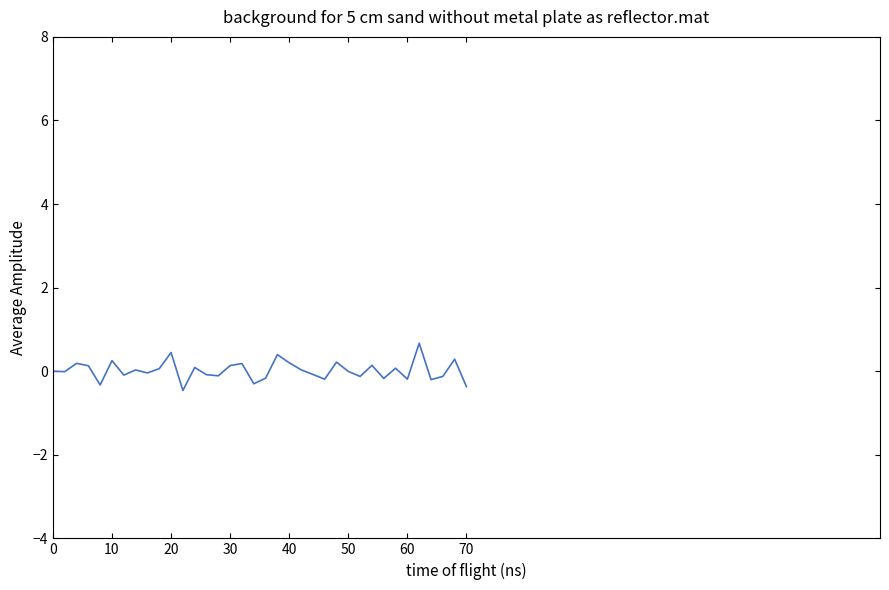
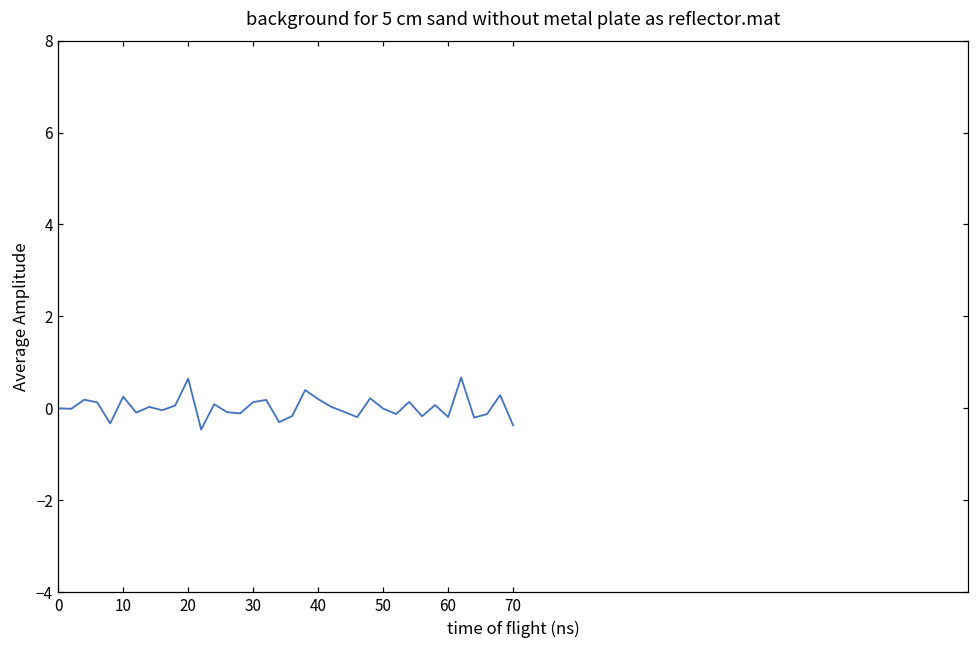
20: 0.4 -> 0.6
